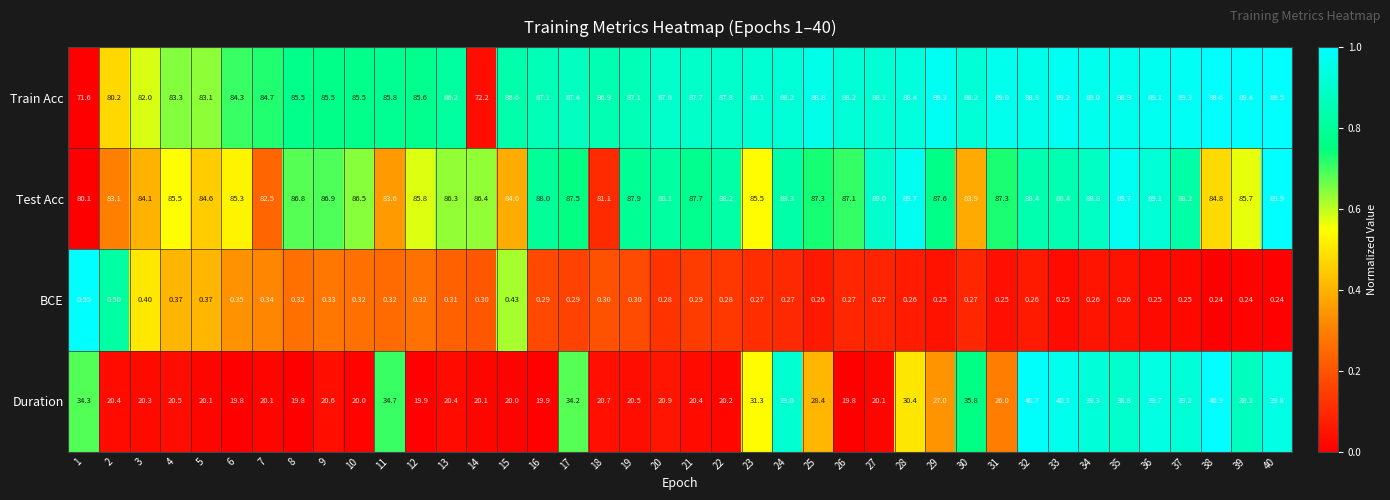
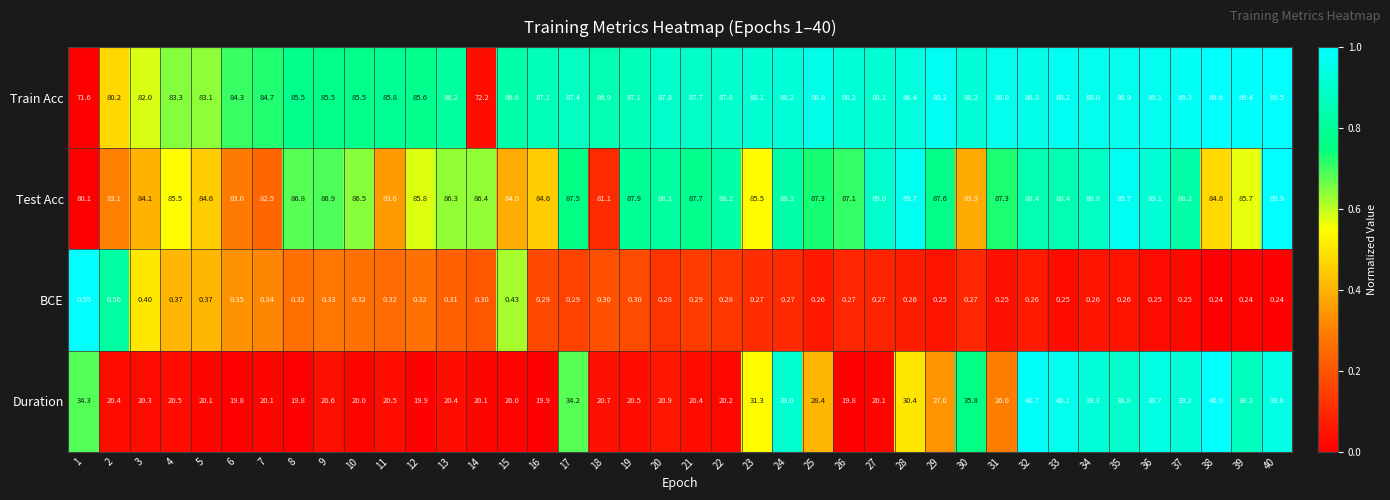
Test Acc, 6: 85.3 -> 83.0
Test Acc, 16: 88.0 -> 84.6
Duration, 11: 34.7 -> 20.5
